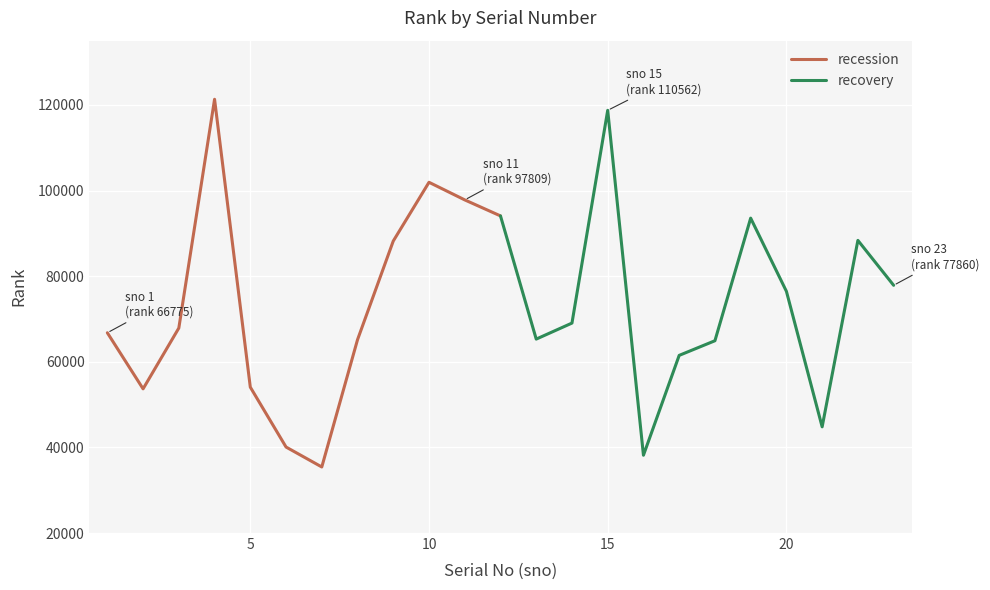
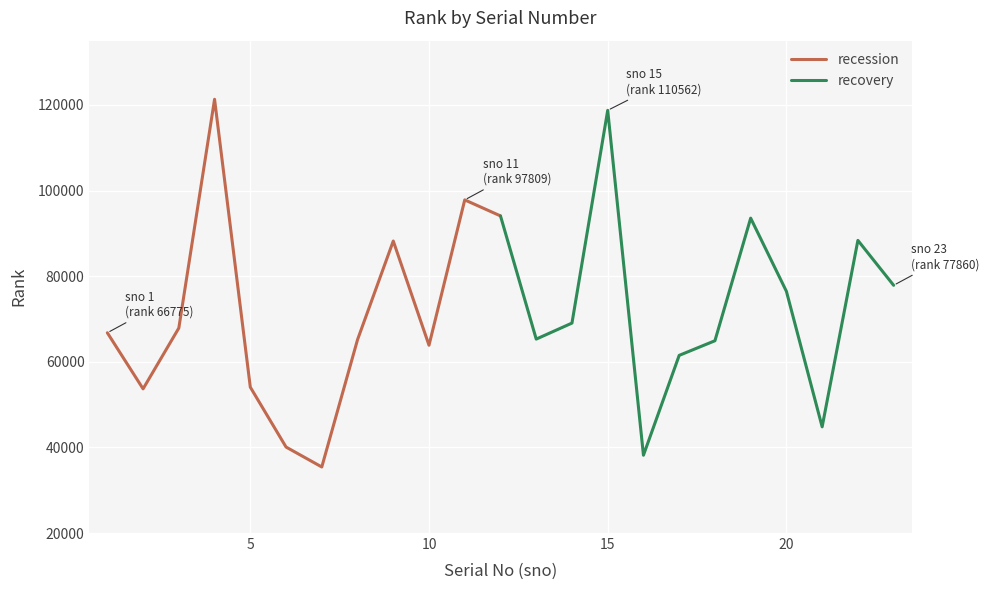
recession, 10: 102000 -> 64000
